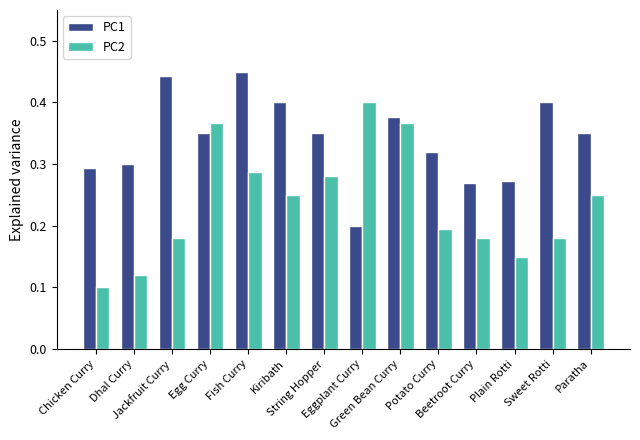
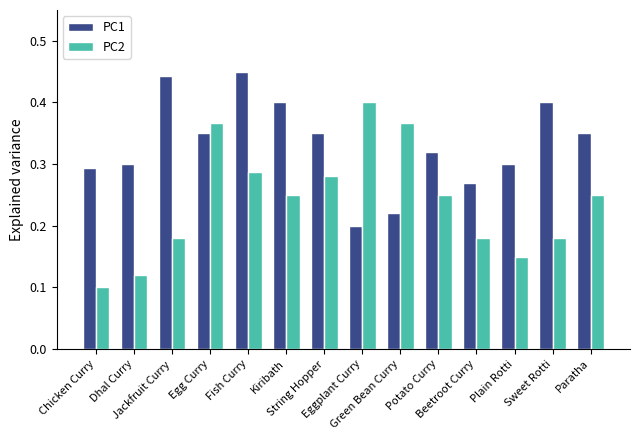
PC1, Green Bean Curry: 0.38 -> 0.22
PC2, Potato Curry: 0.20 -> 0.25
PC1, Plain Rotti: 0.27 -> 0.30
